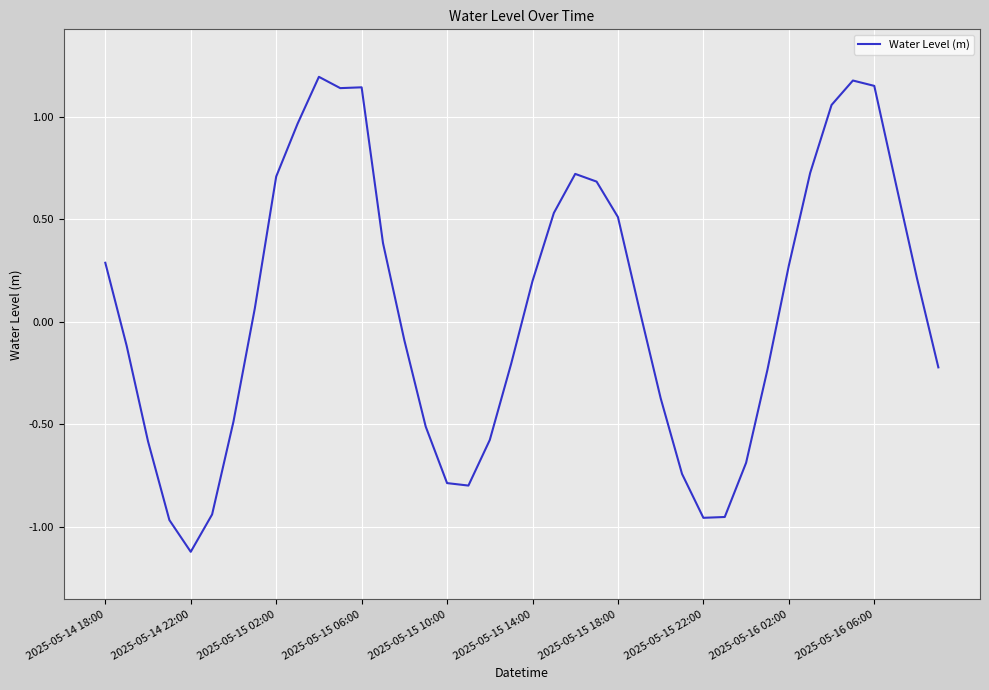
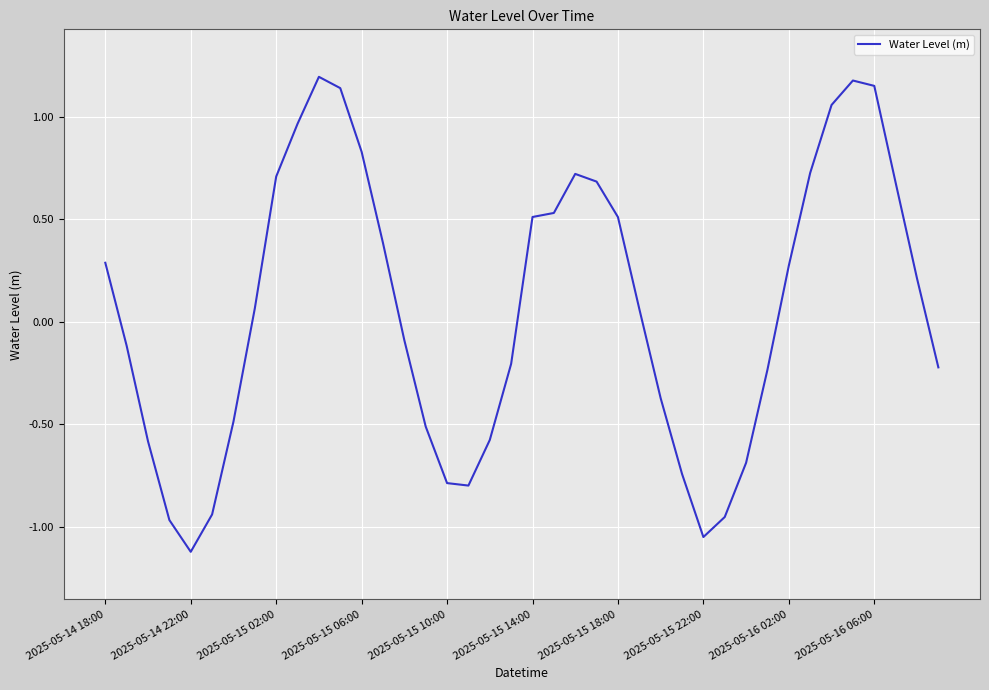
2025-05-15 06:00: 1.14 -> 0.83
2025-05-15 14:00: 0.20 -> 0.51
2025-05-15 22:00: -0.96 -> -1.05
